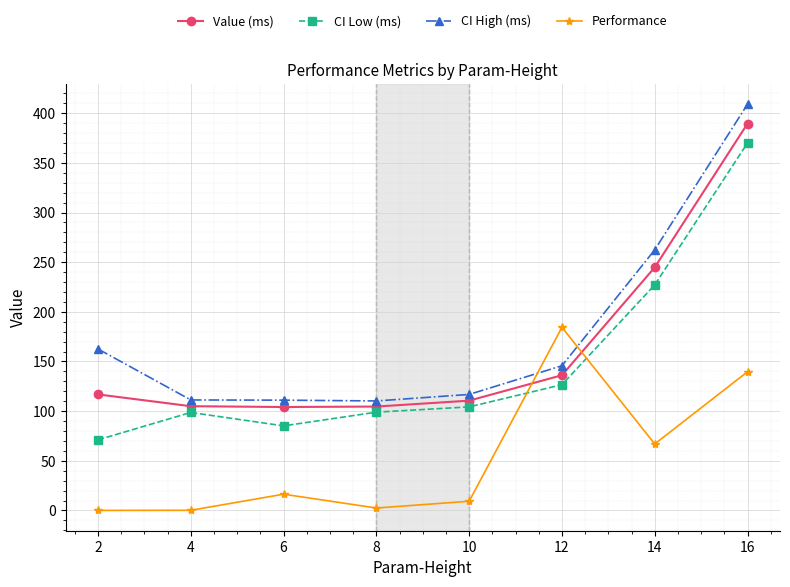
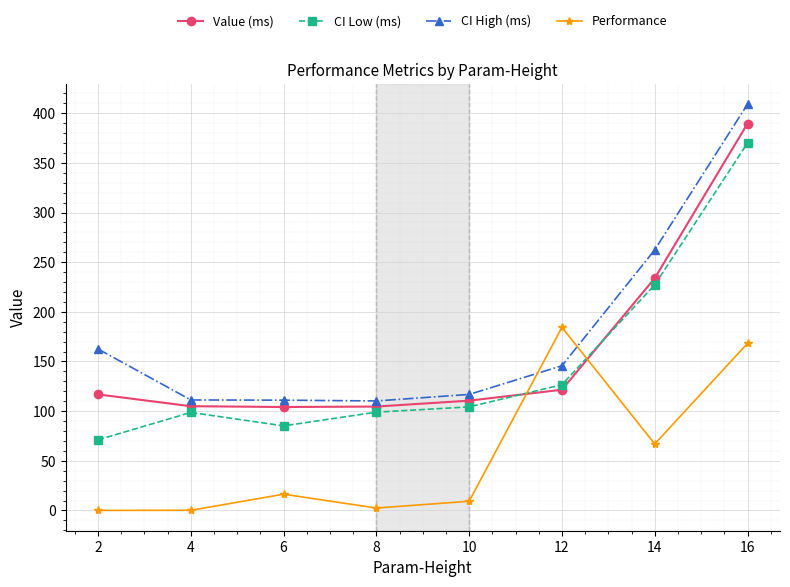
Value (ms), 12: 140 -> 120
Value (ms), 14: 240 -> 230
Performance, 16: 140 -> 170
